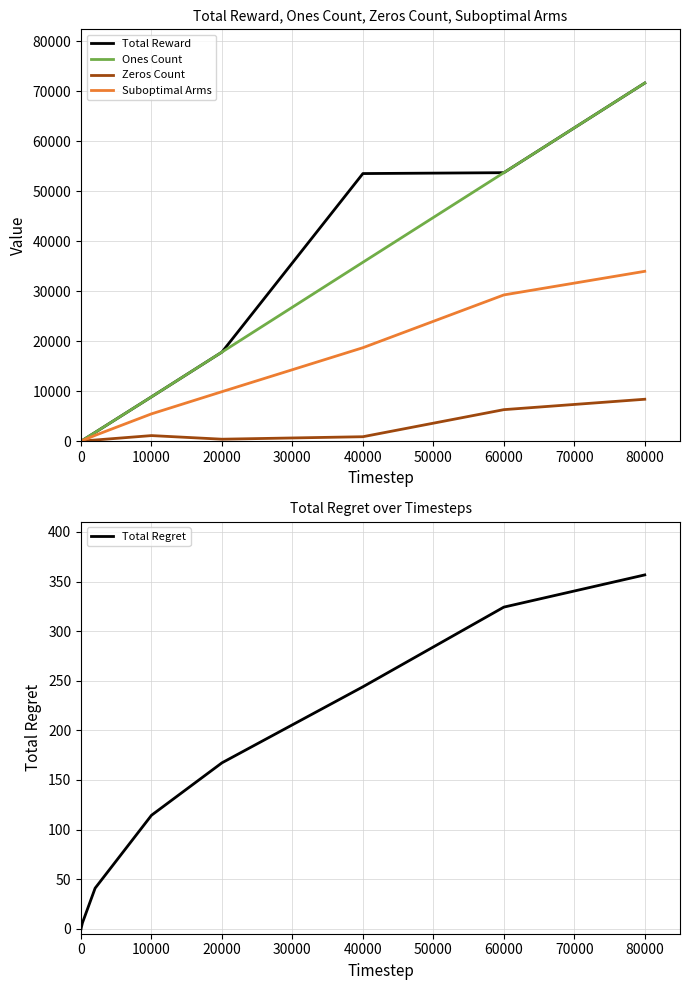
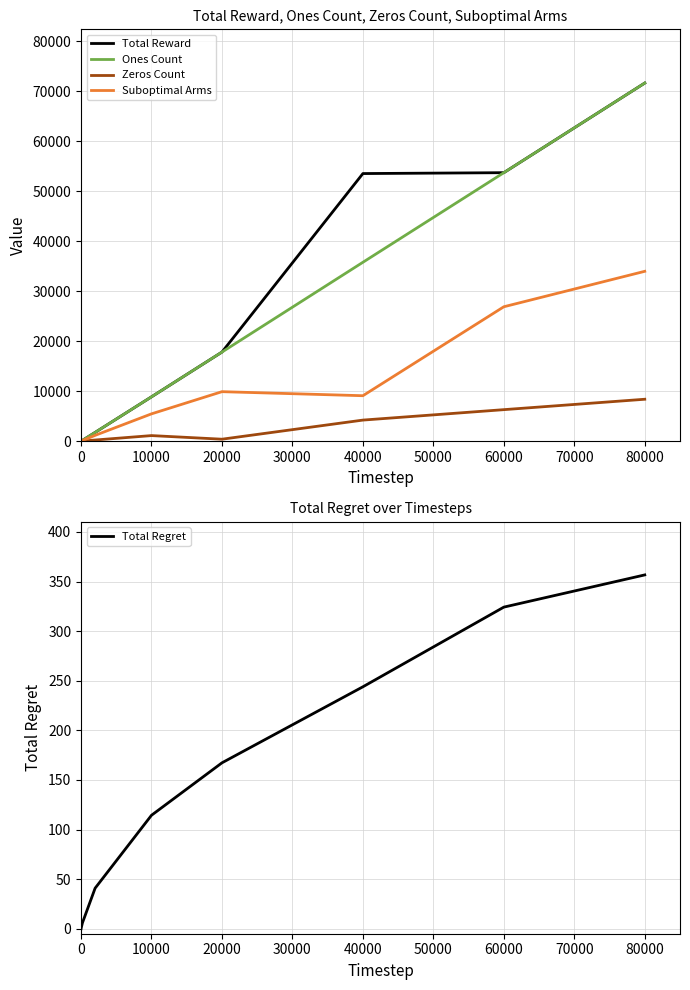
Total Reward, Ones Count, Zeros Count, Suboptimal Arms, Zeros Count, 40000: 1000 -> 4000
Total Reward, Ones Count, Zeros Count, Suboptimal Arms, Suboptimal Arms, 40000: 19000 -> 9000
Total Reward, Ones Count, Zeros Count, Suboptimal Arms, Suboptimal Arms, 60000: 29000 -> 27000
